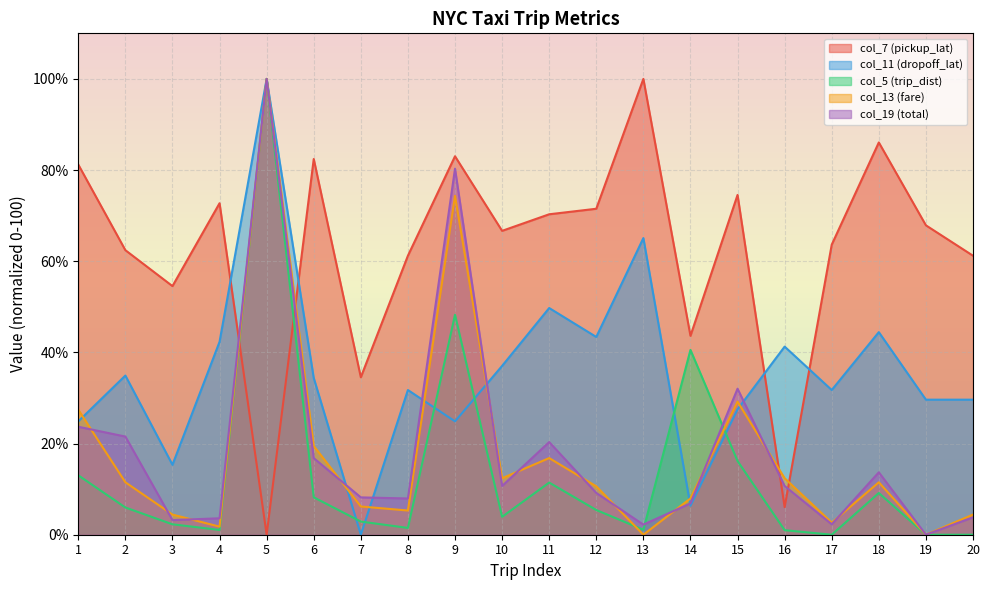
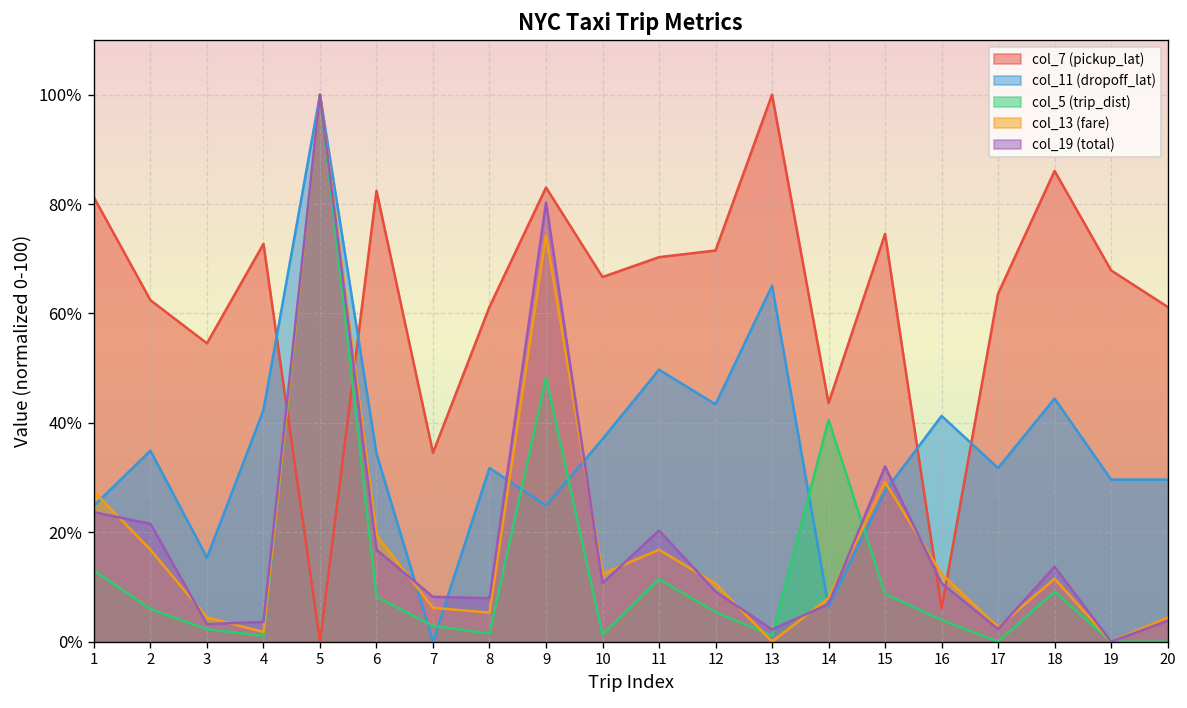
col_13 (fare), 2: 12% -> 17%
col_5 (trip_dist), 10: 4% -> 1%
col_5 (trip_dist), 15: 16% -> 9%
col_5 (trip_dist), 16: 1% -> 4%
